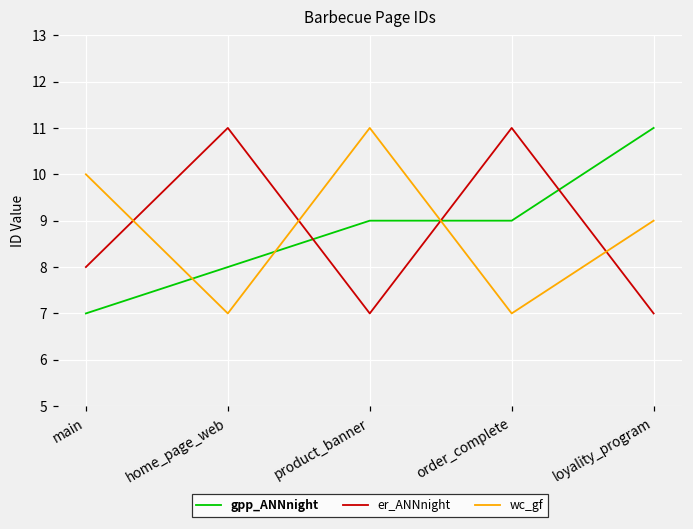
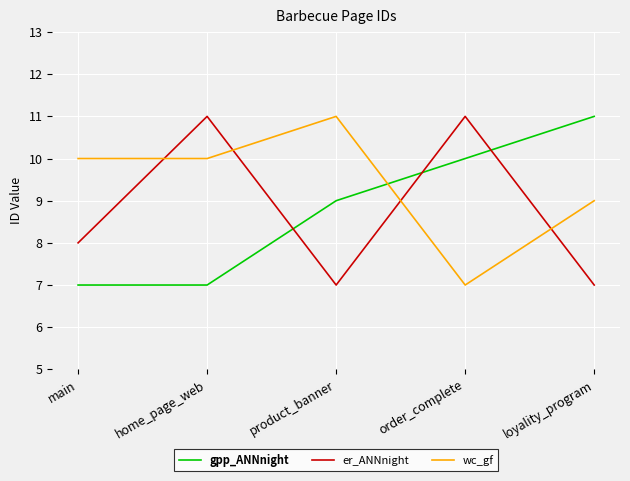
gpp_ANNnight, home_page_web: 8 -> 7
wc_gf, home_page_web: 7 -> 10
gpp_ANNnight, order_complete: 9 -> 10
